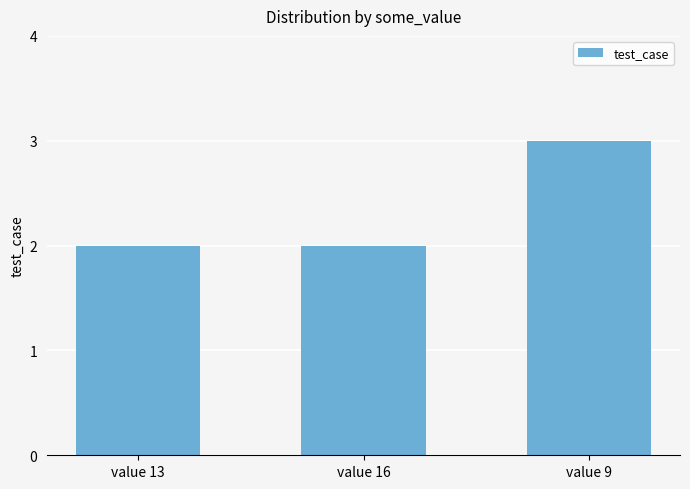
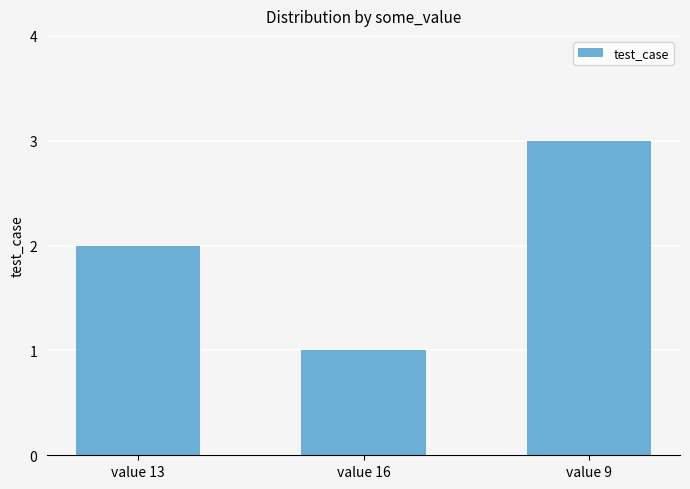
value 16: 2 -> 1
